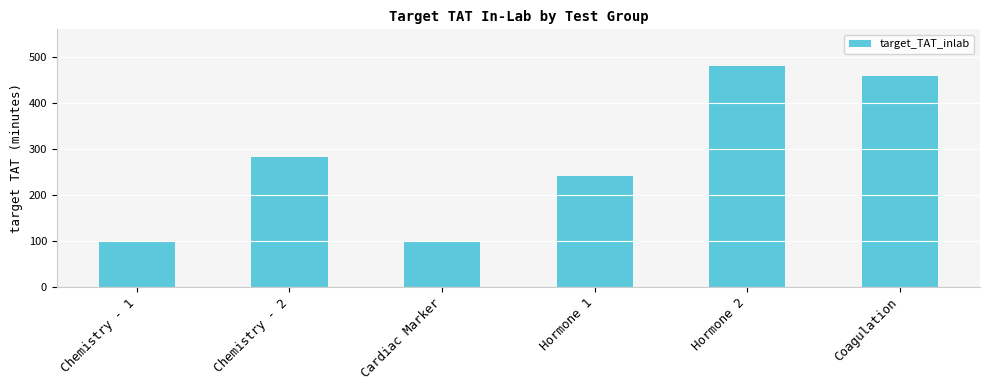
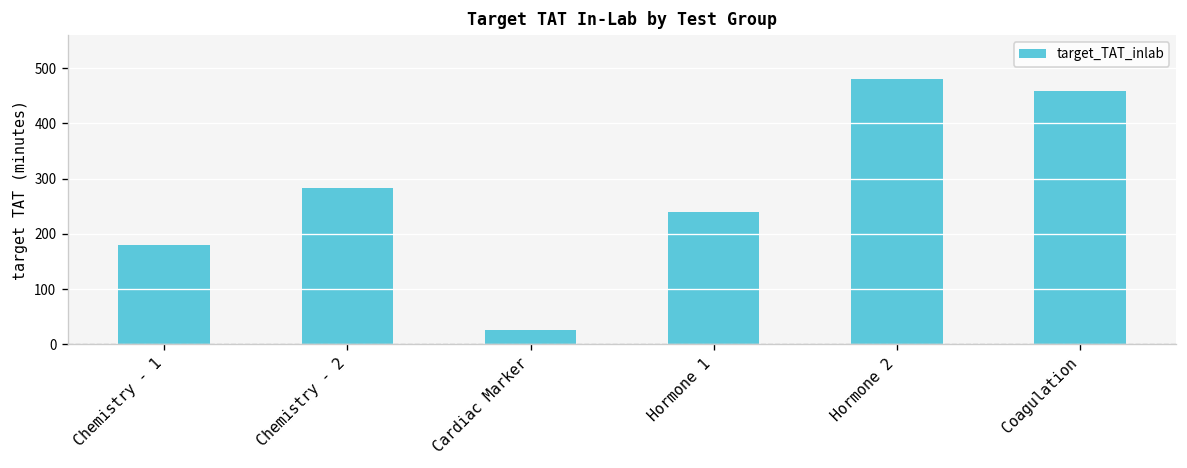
Chemistry - 1: 100 -> 180
Cardiac Marker: 100 -> 30
